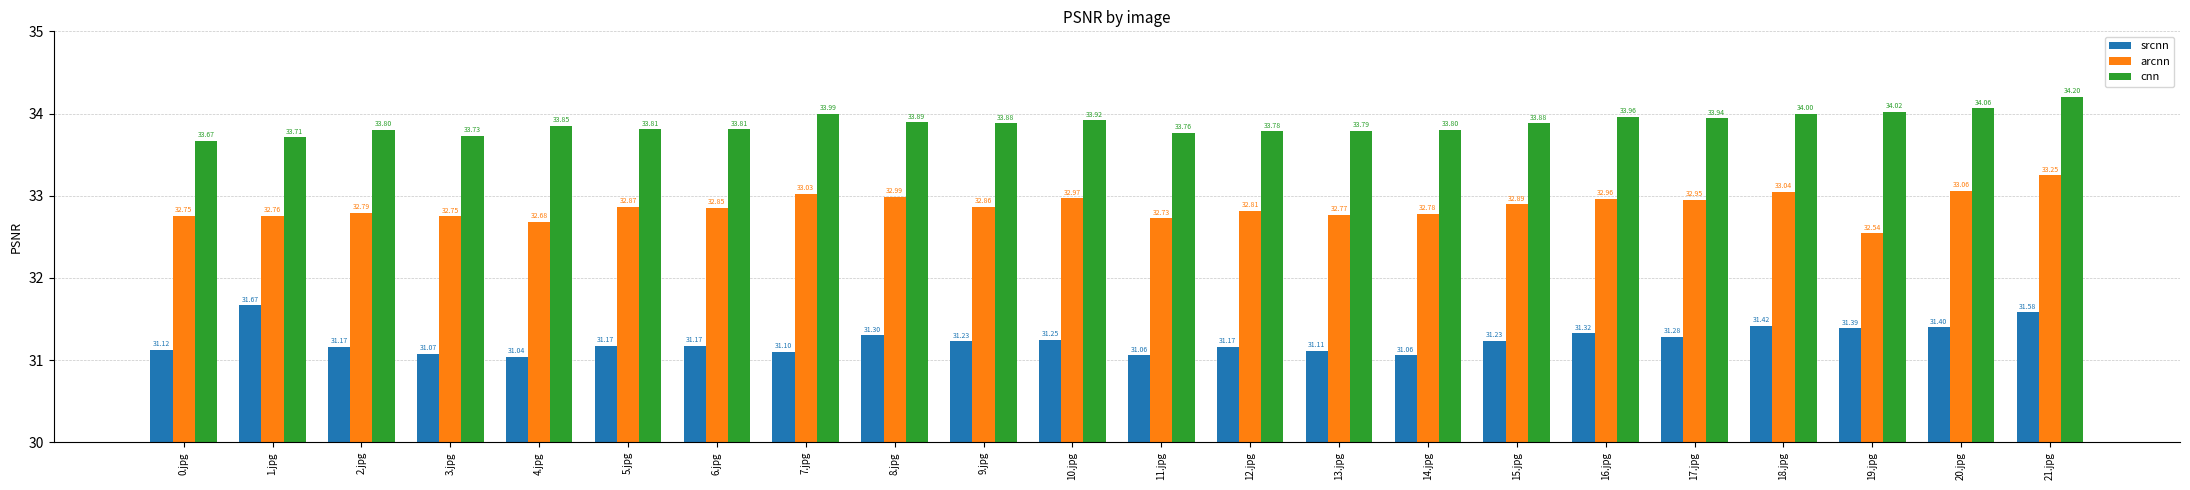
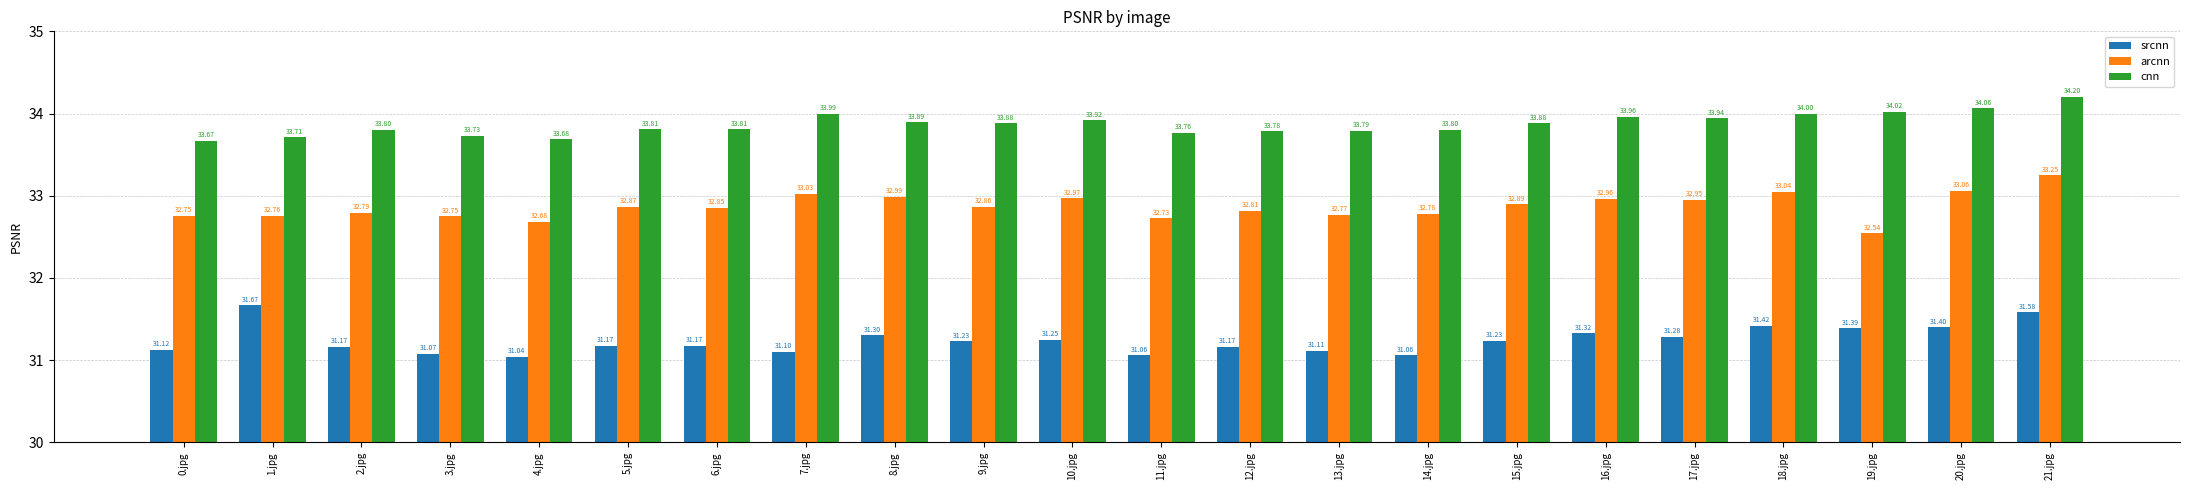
cnn, 4.jpg: 33.85 -> 33.68
